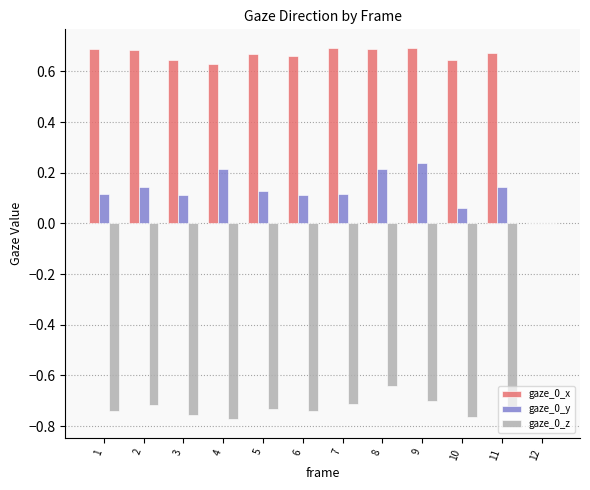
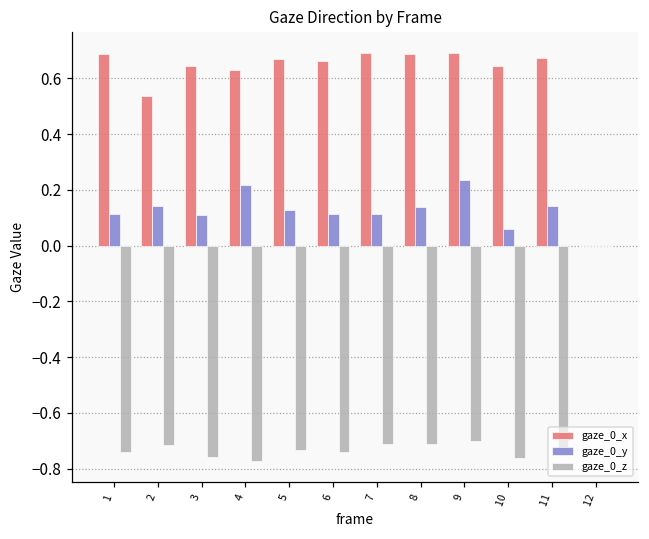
gaze_0_x, 2: 0.68 -> 0.54
gaze_0_y, 8: 0.22 -> 0.14
gaze_0_z, 8: -0.64 -> -0.71
